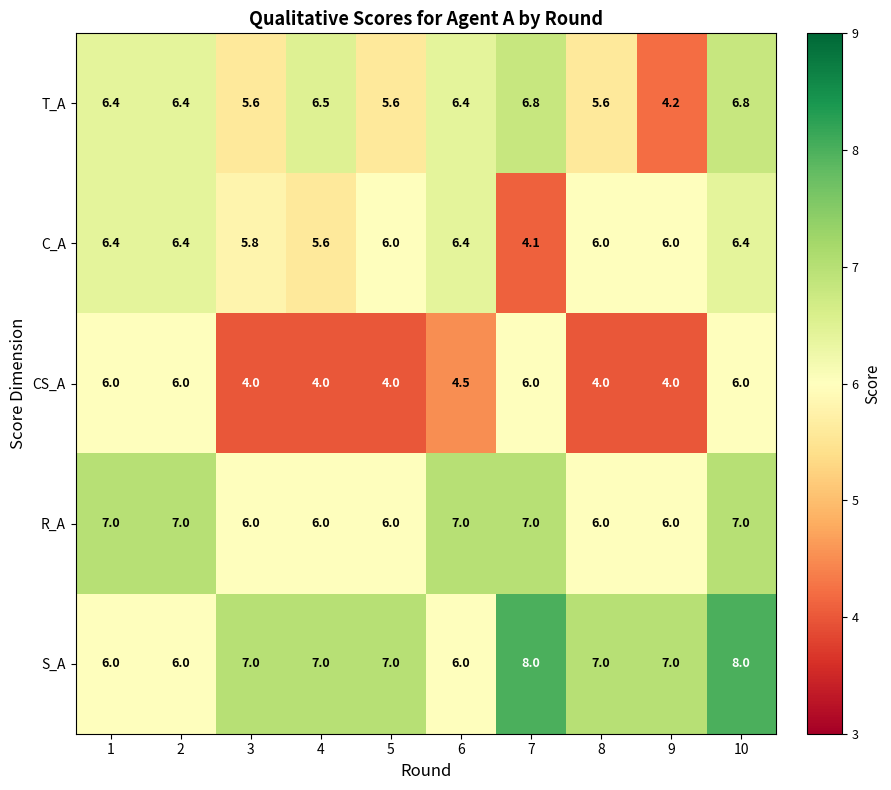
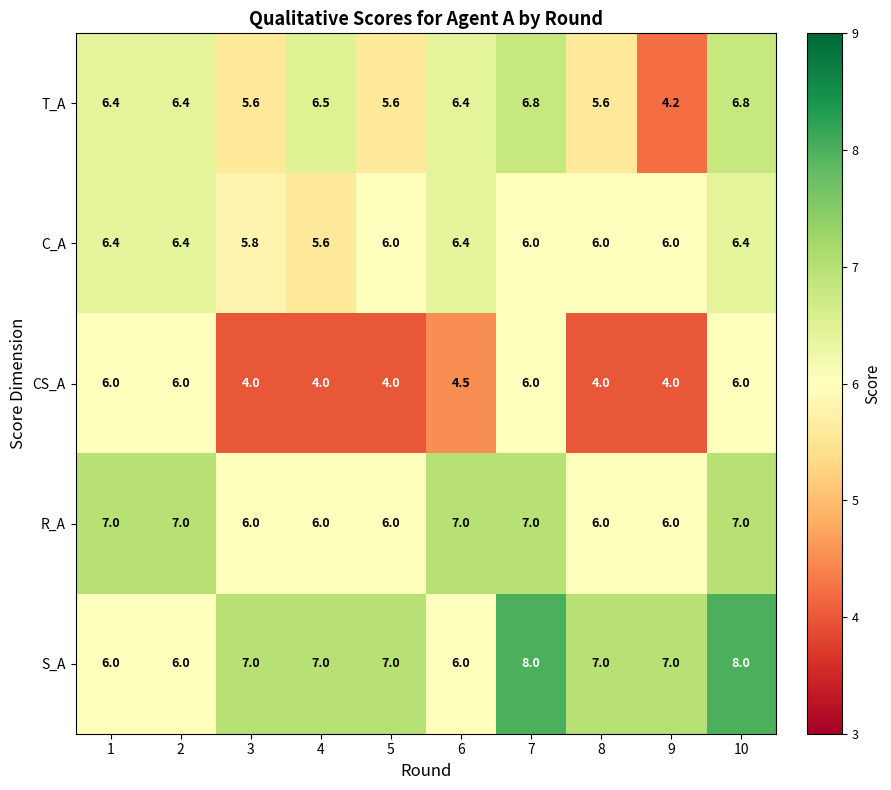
C_A, 7: 4.1 -> 6.0
